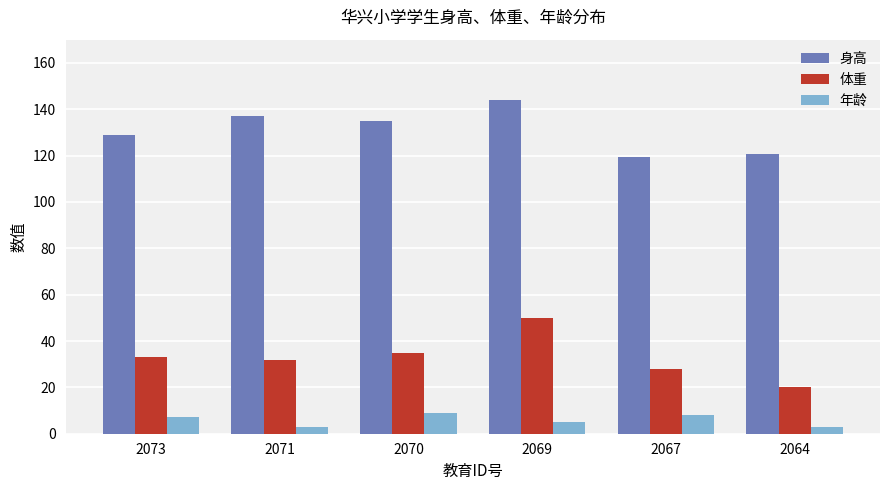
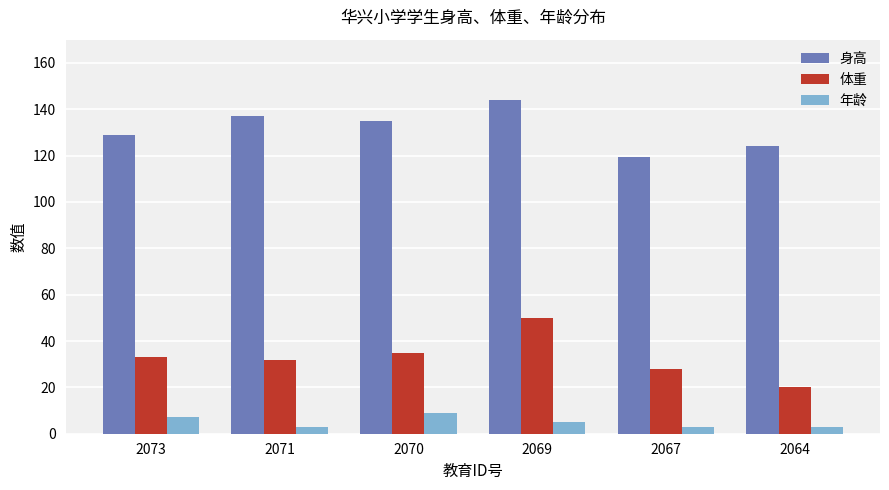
年龄, 2067: 8 -> 3
身高, 2064: 121 -> 124
